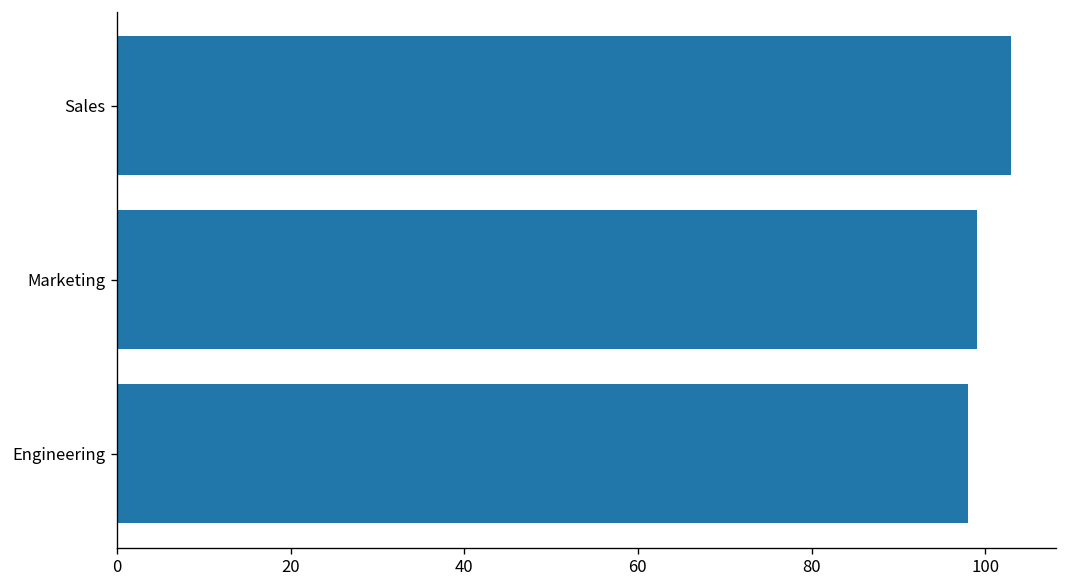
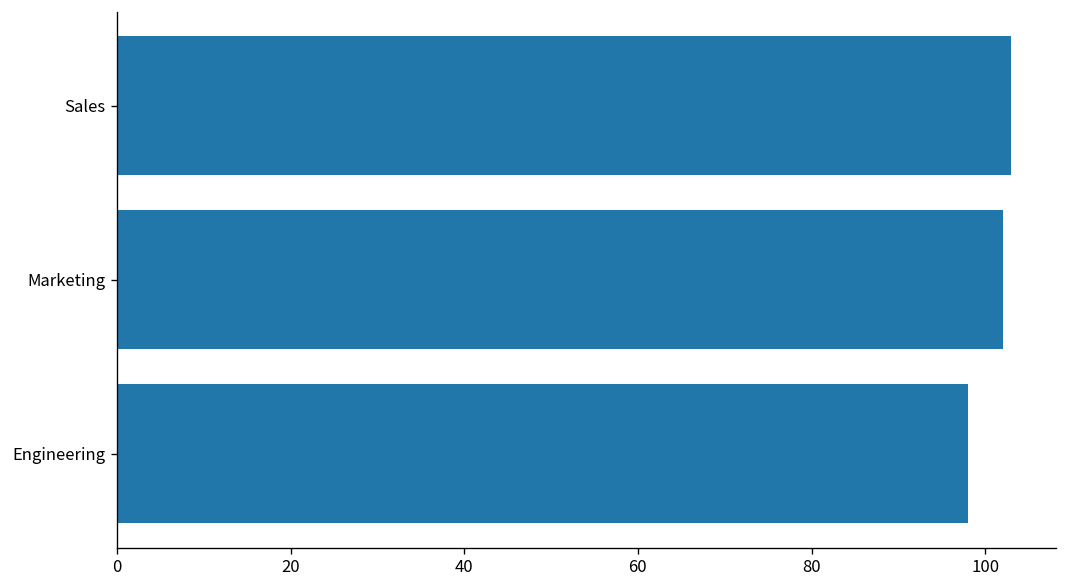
Marketing: 99 -> 102
